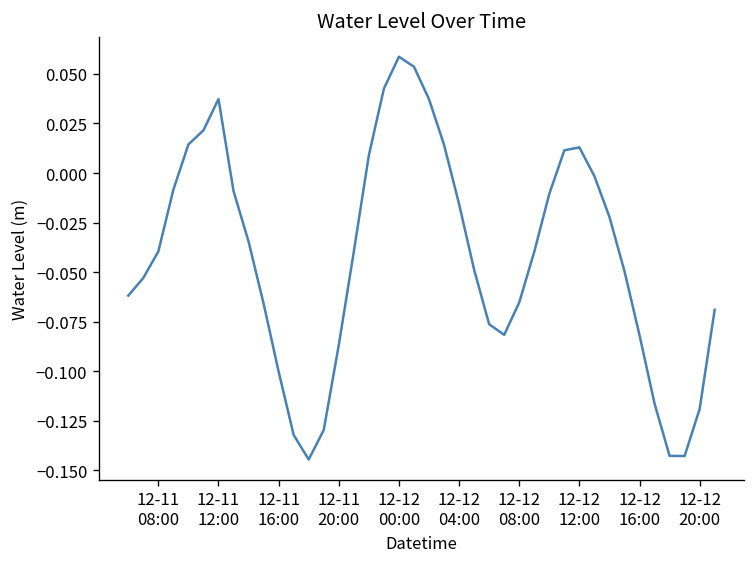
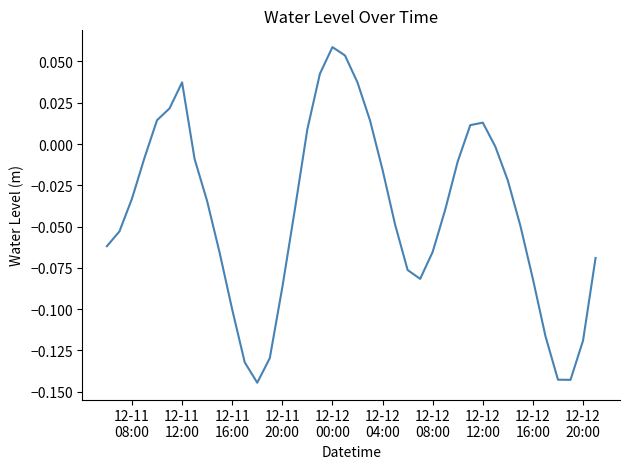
12-11 08:00: -0.040 -> -0.033
